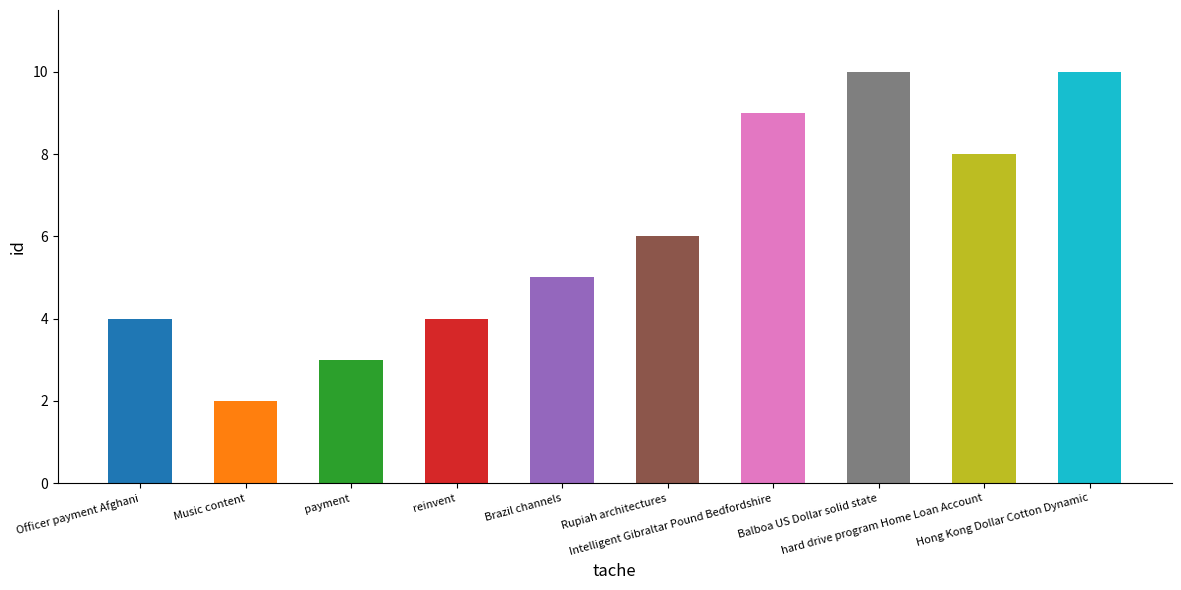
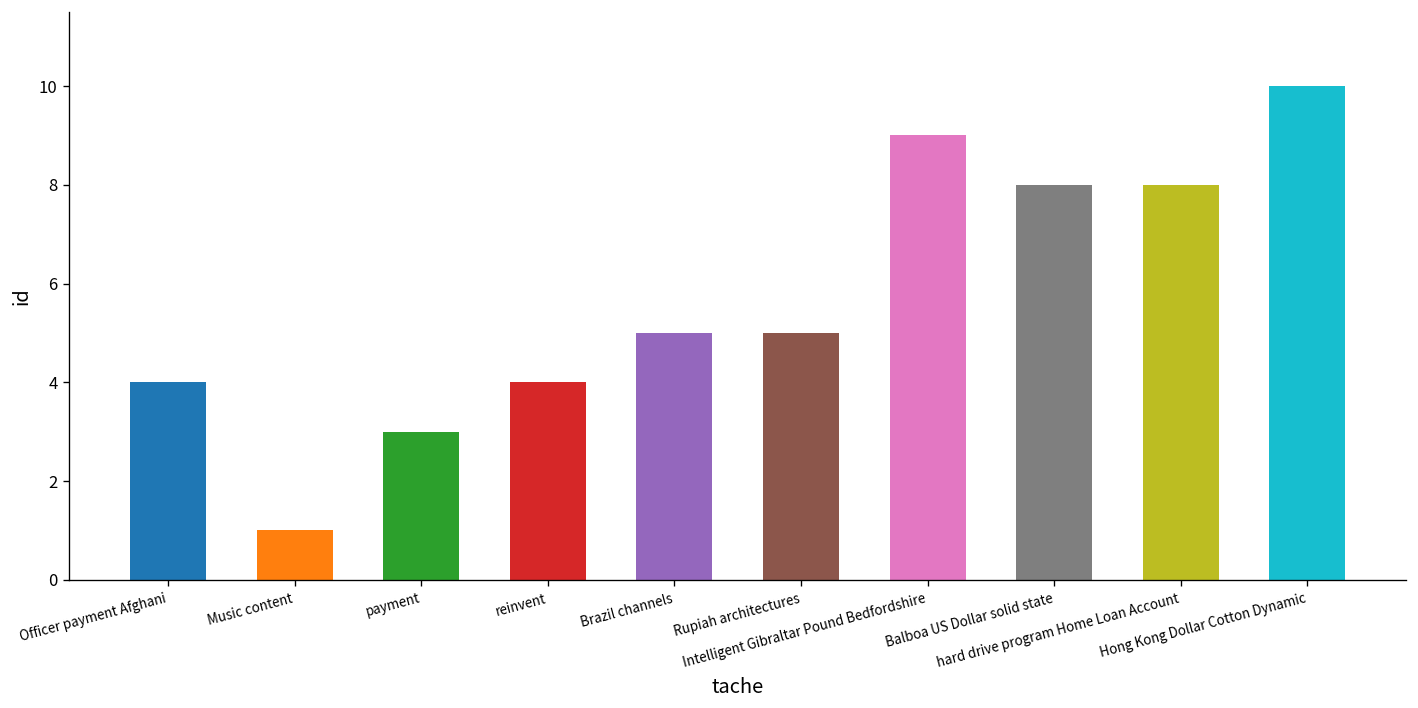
Music content: 2 -> 1
Rupiah architectures: 6 -> 5
Balboa US Dollar solid state: 10 -> 8
